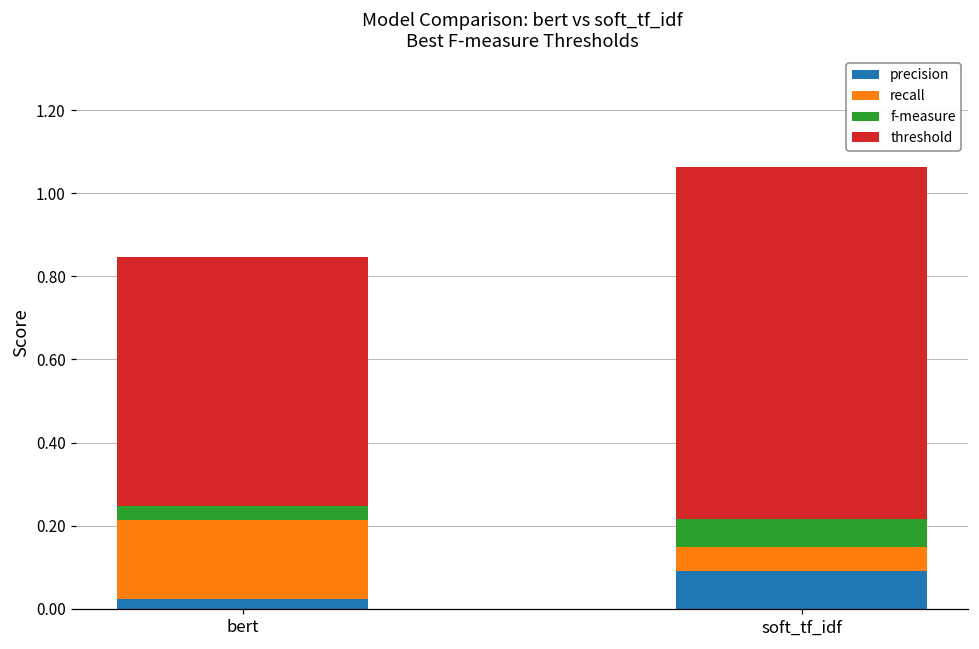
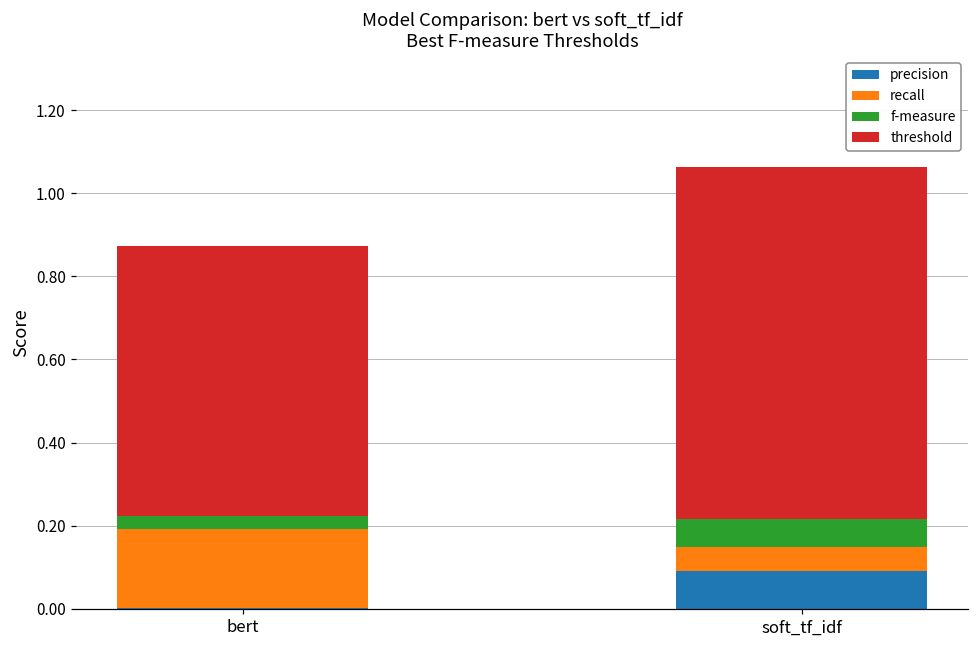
precision, bert: 0.02 -> 0.00
threshold, bert: 0.60 -> 0.65
